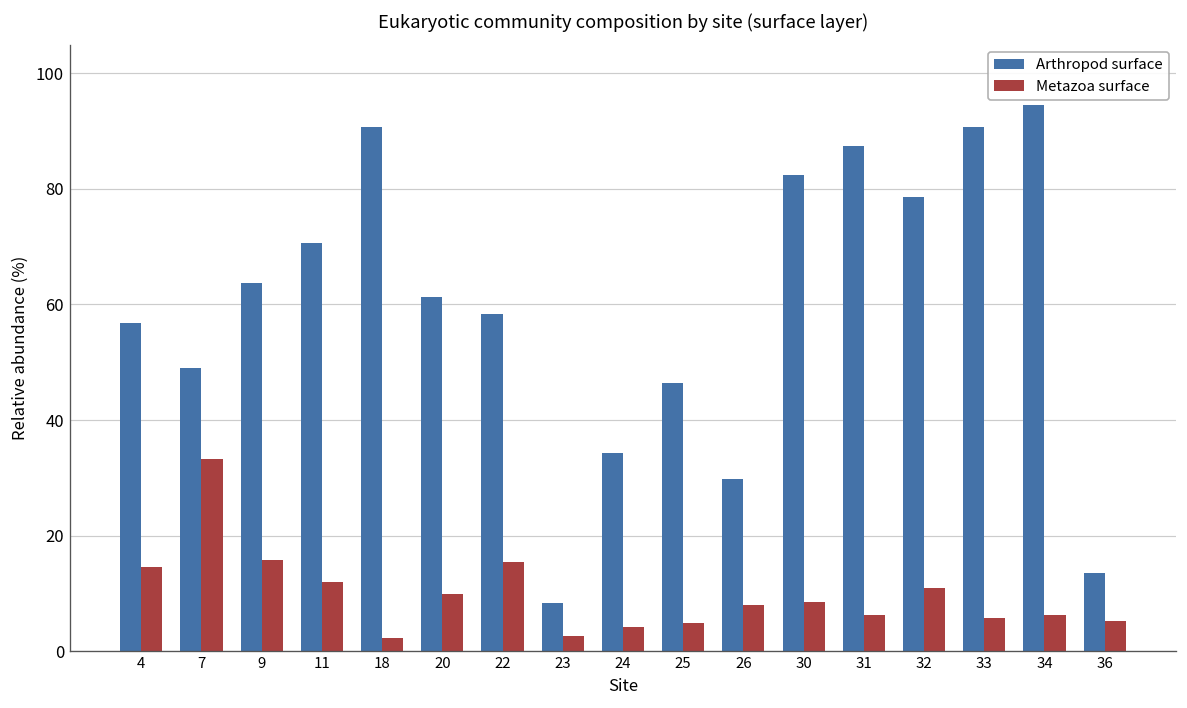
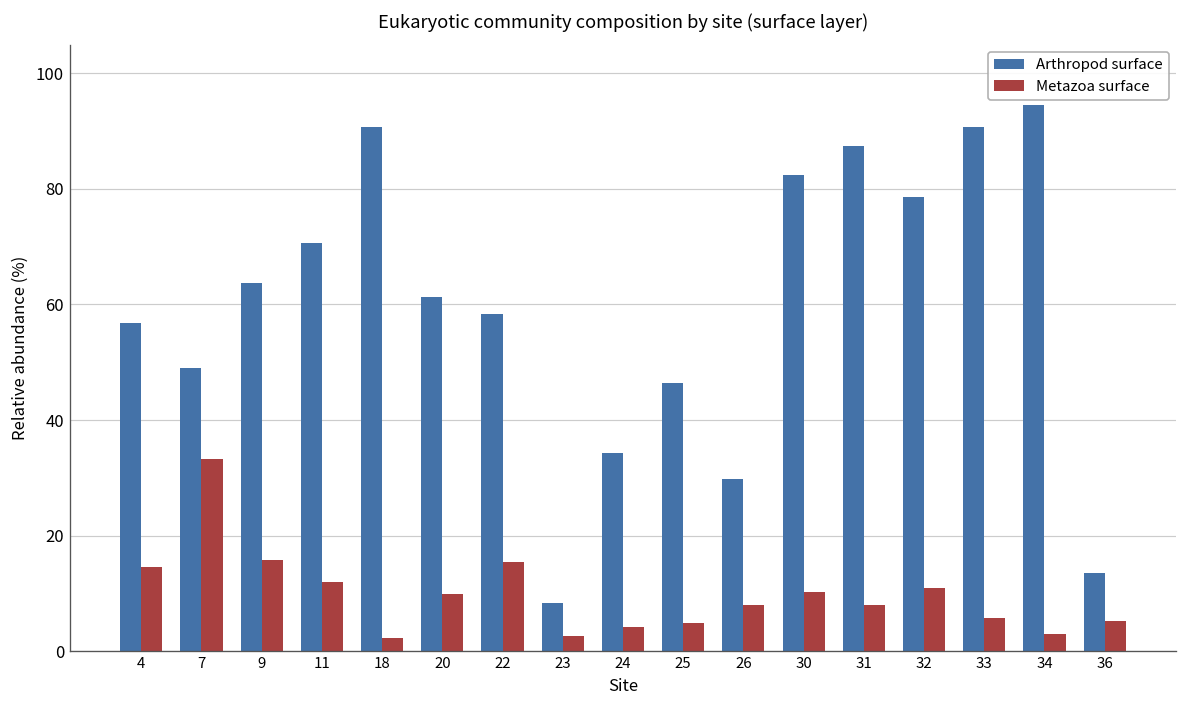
Metazoa surface, 30: 9 -> 10
Metazoa surface, 31: 6 -> 8
Metazoa surface, 34: 6 -> 3
